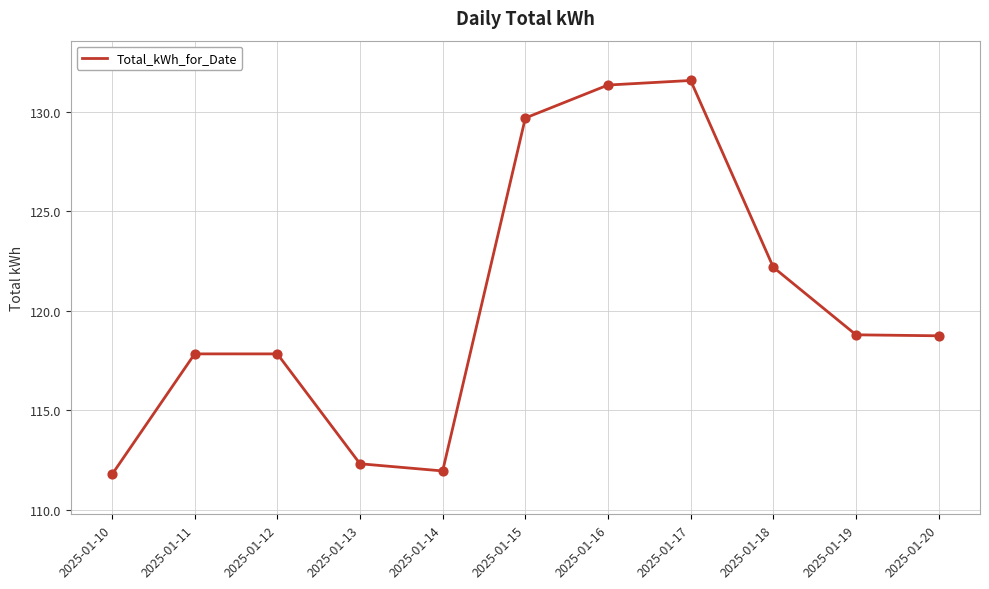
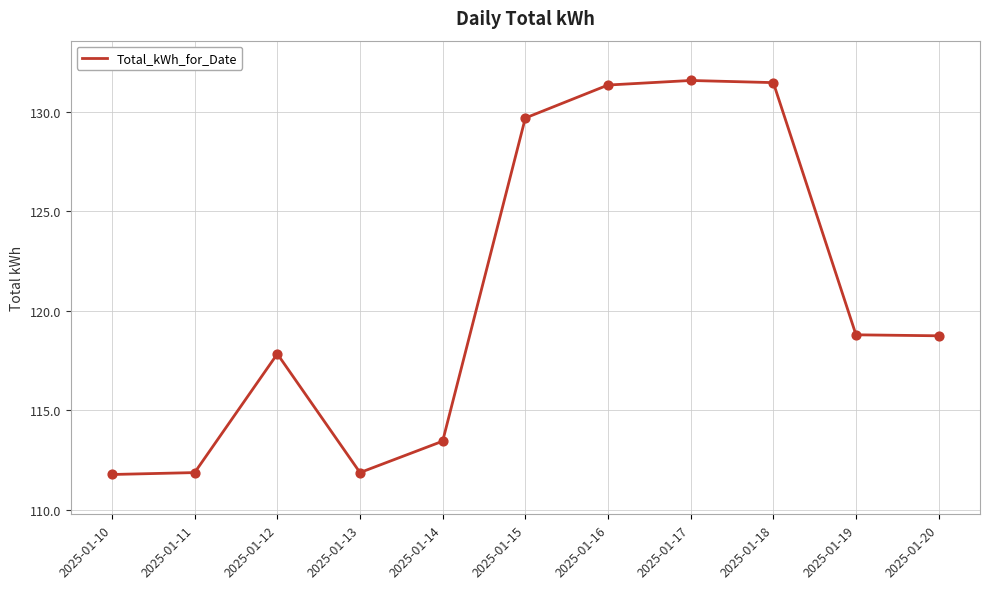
2025-01-11: 117.8 -> 111.9
2025-01-13: 112.3 -> 111.9
2025-01-14: 112.0 -> 113.4
2025-01-18: 122.2 -> 131.5
